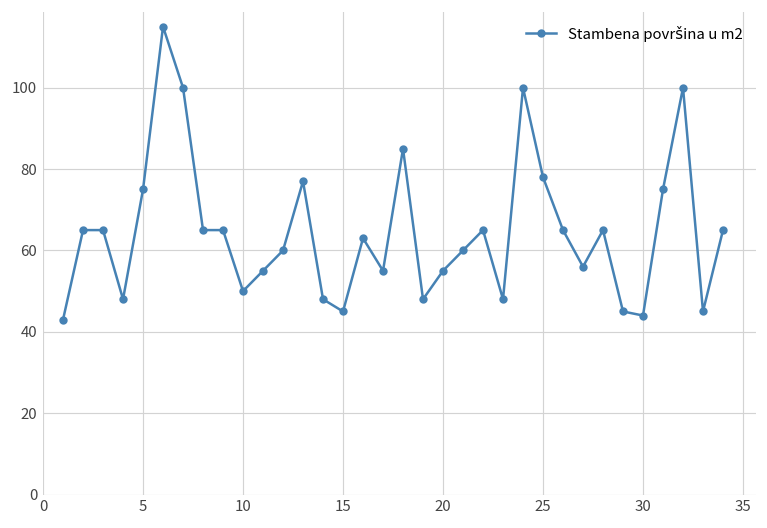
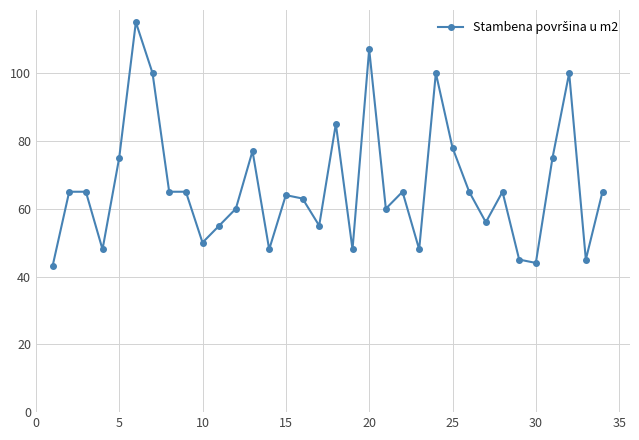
15: 45 -> 64
20: 55 -> 107
